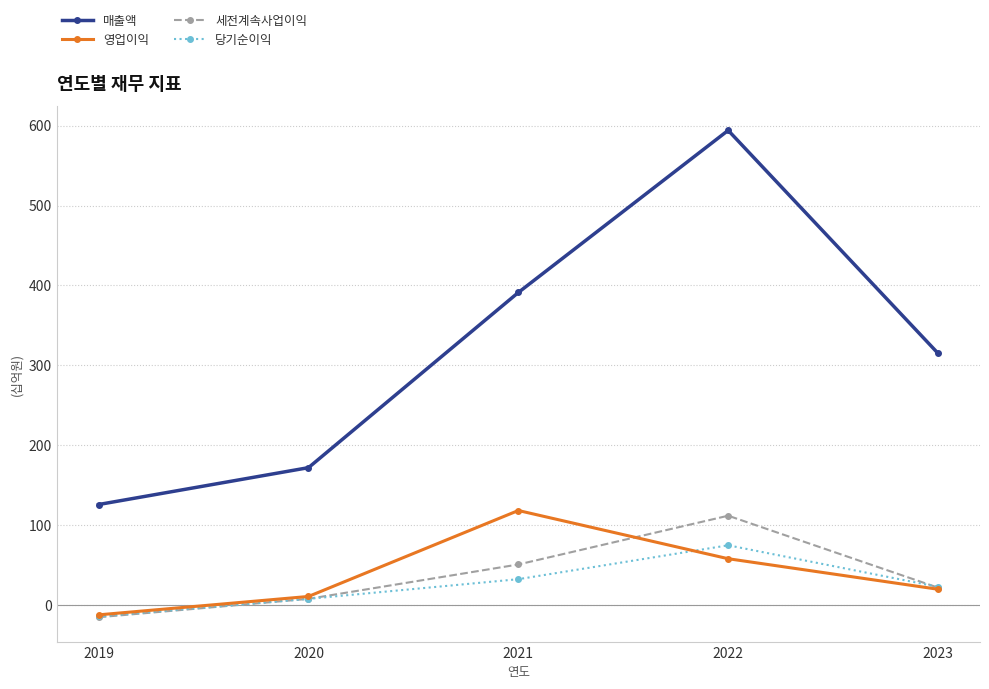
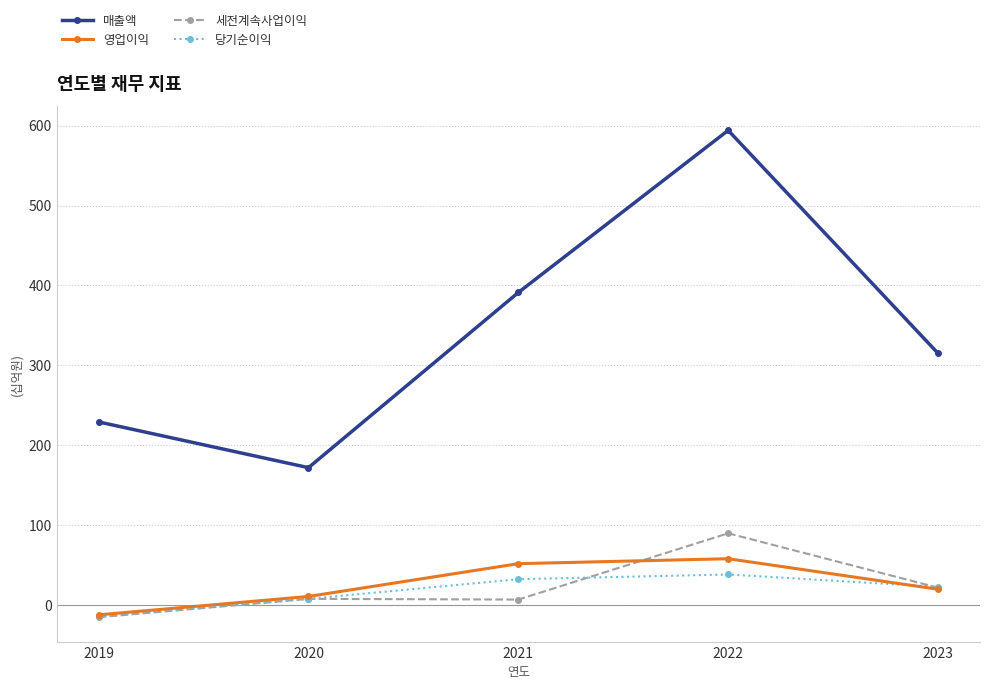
매출액, 2019: 130 -> 230
영업이익, 2021: 120 -> 50
세전계속사업이익, 2021: 50 -> 10
세전계속사업이익, 2022: 110 -> 90
당기순이익, 2022: 80 -> 40
